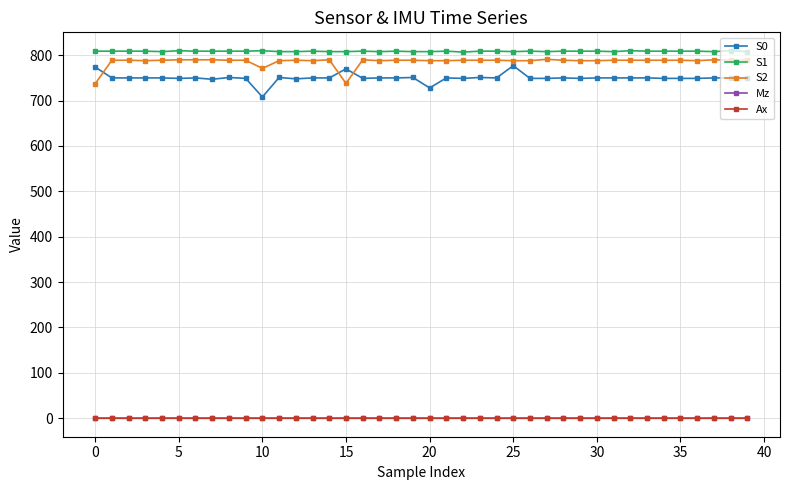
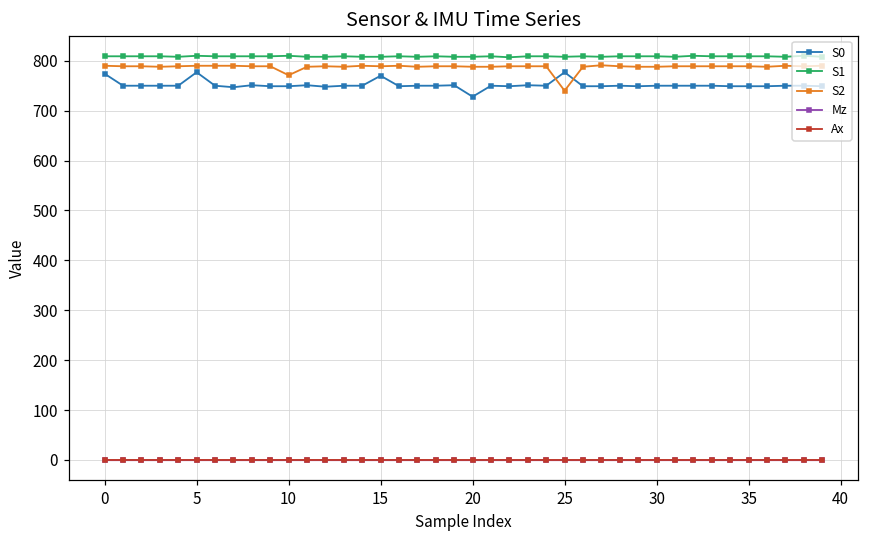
S2, 0: 740 -> 790
S0, 5: 750 -> 780
S0, 10: 710 -> 750
S2, 15: 740 -> 790
S2, 25: 790 -> 740
